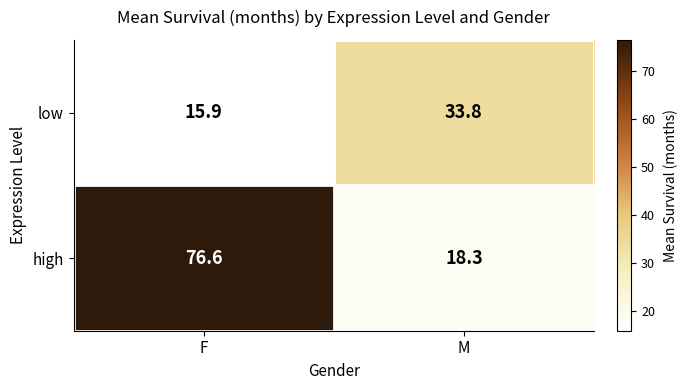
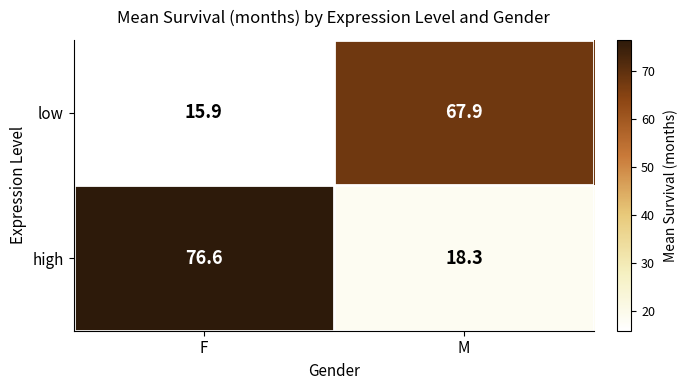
low, M: 33.8 -> 67.9
